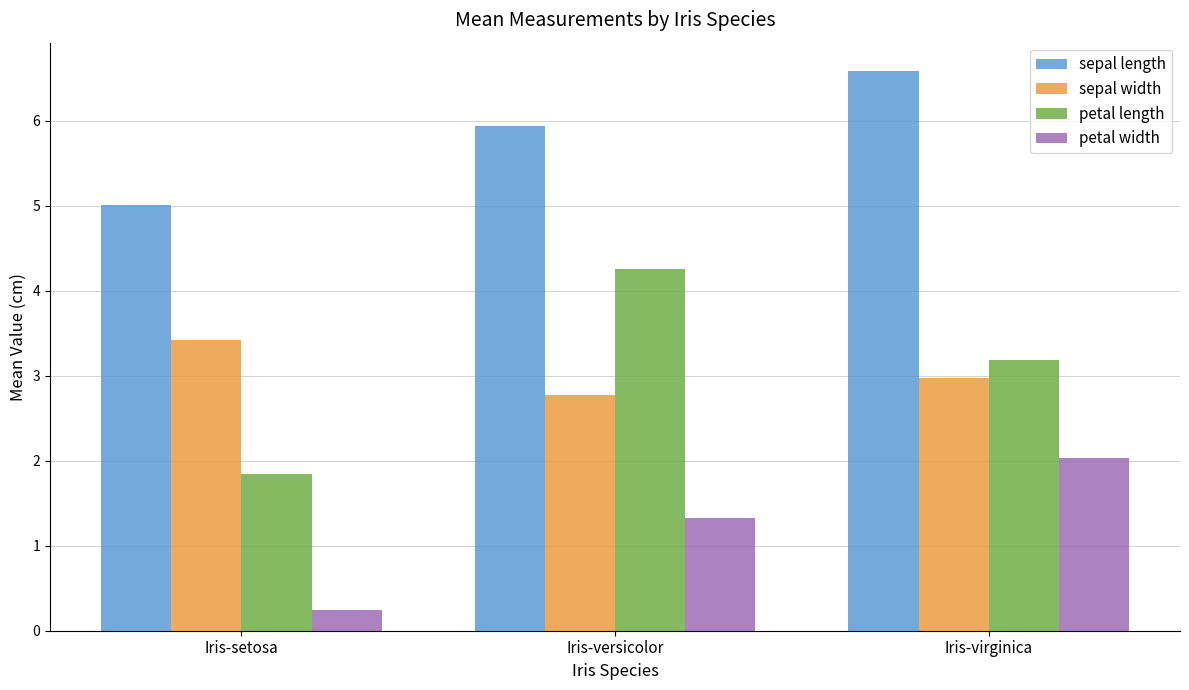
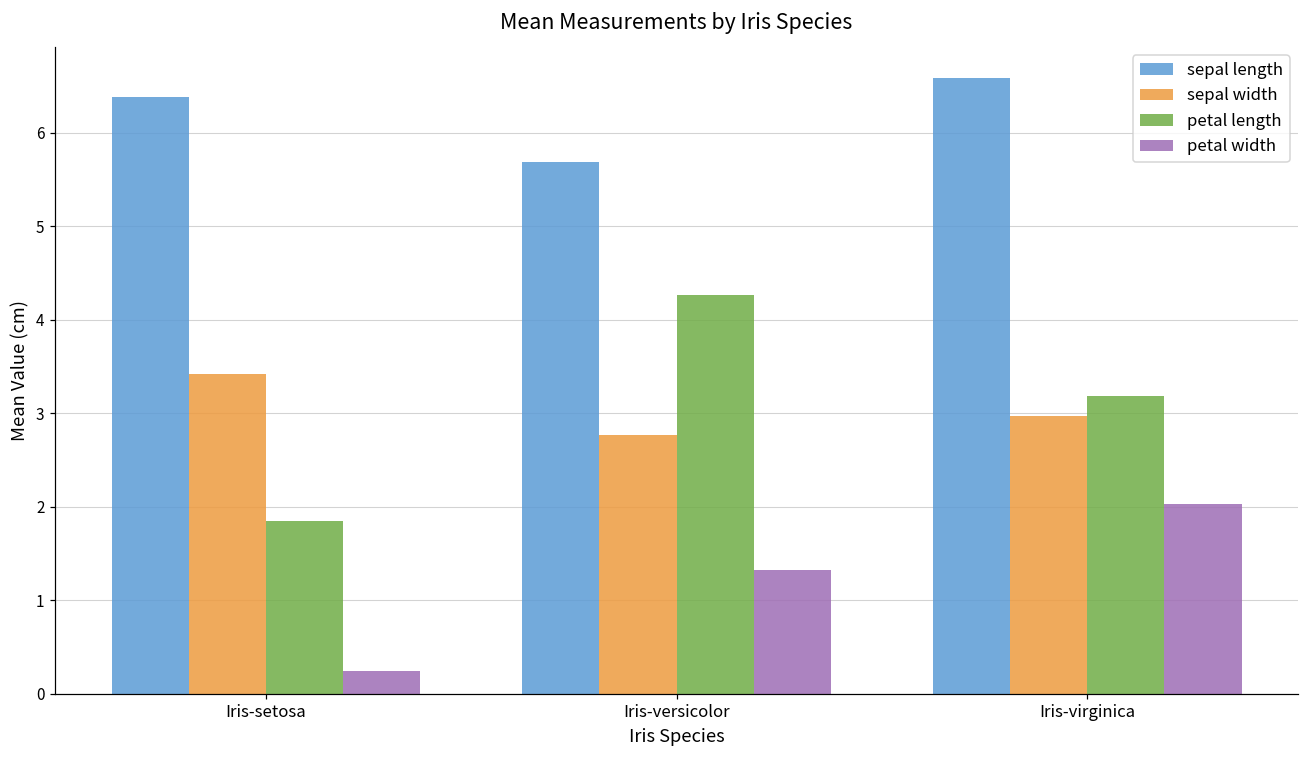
sepal length, Iris-setosa: 5.0 -> 6.4
sepal length, Iris-versicolor: 5.9 -> 5.7
